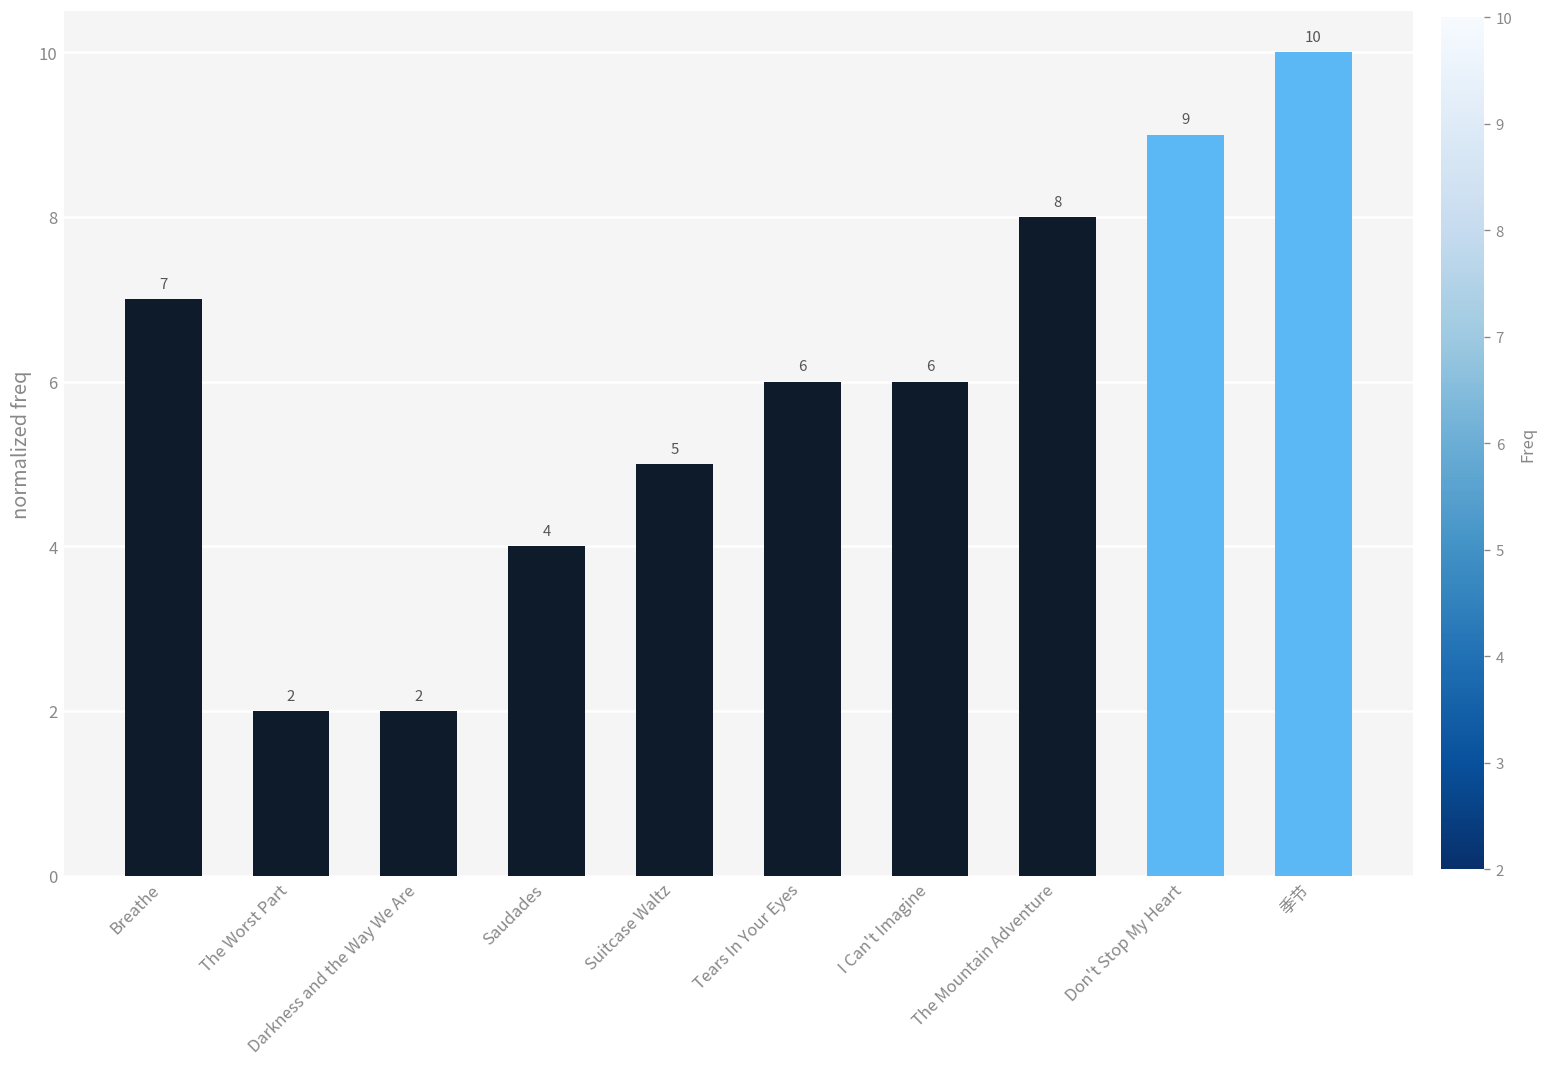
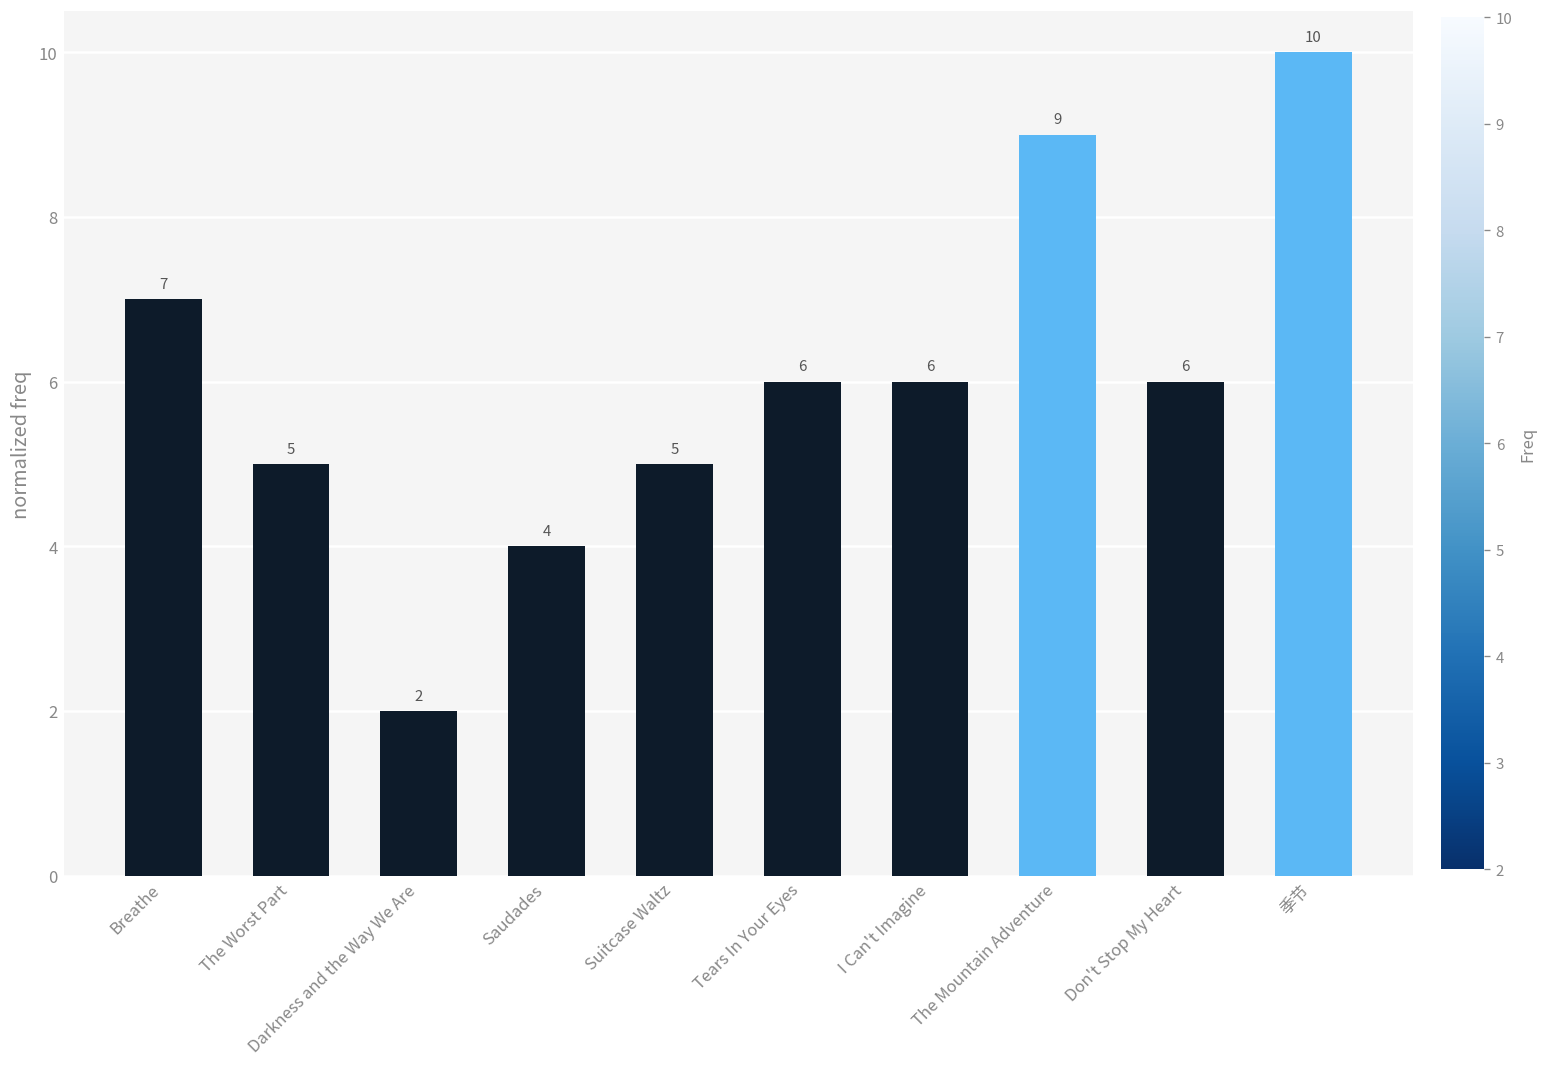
The Worst Part: 2 -> 5
The Mountain Adventure: 8 -> 9
Don't Stop My Heart: 9 -> 6
